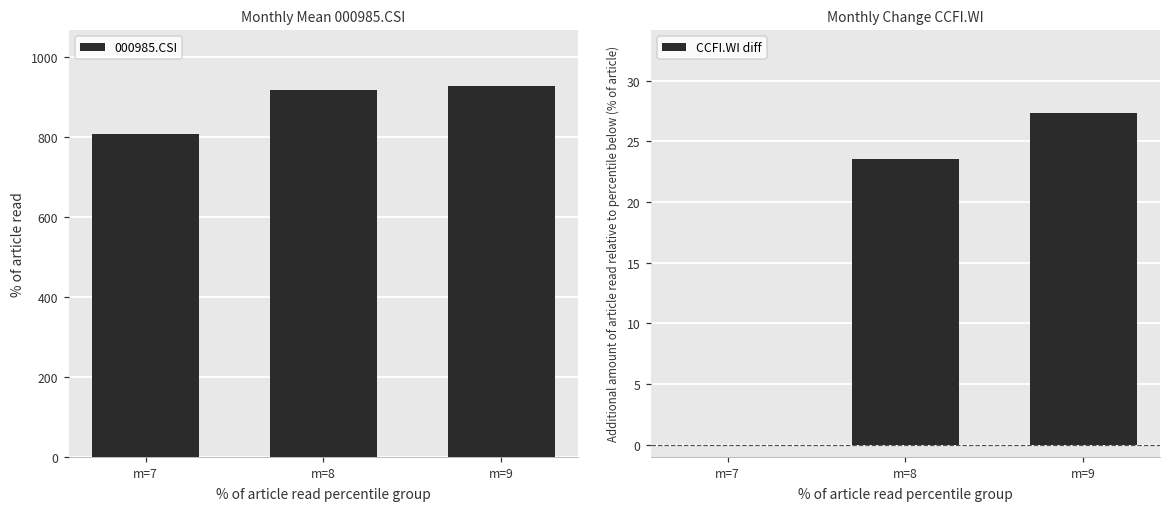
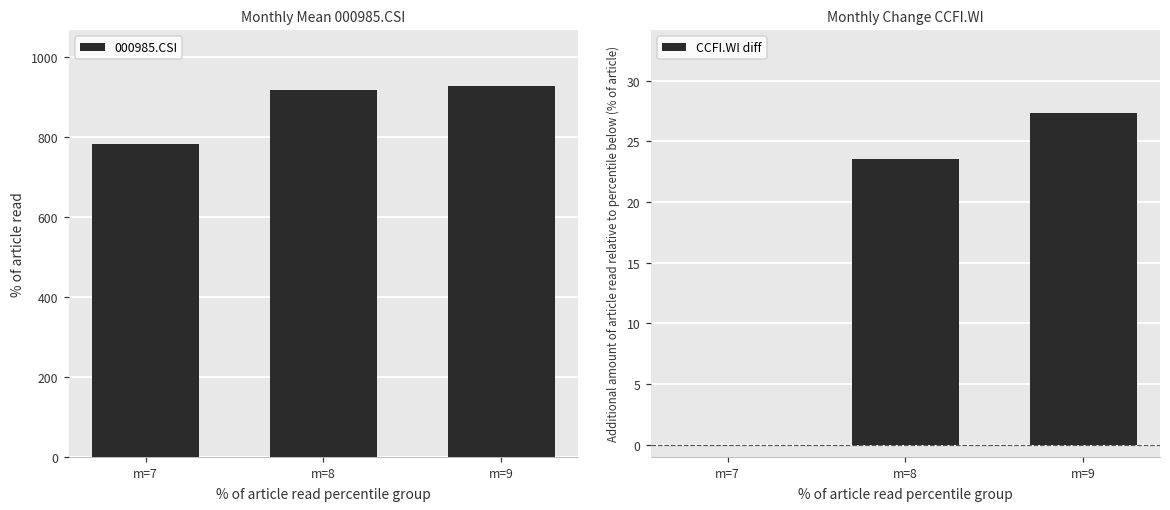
Monthly Mean 000985.CSI, m=7: 810 -> 780
